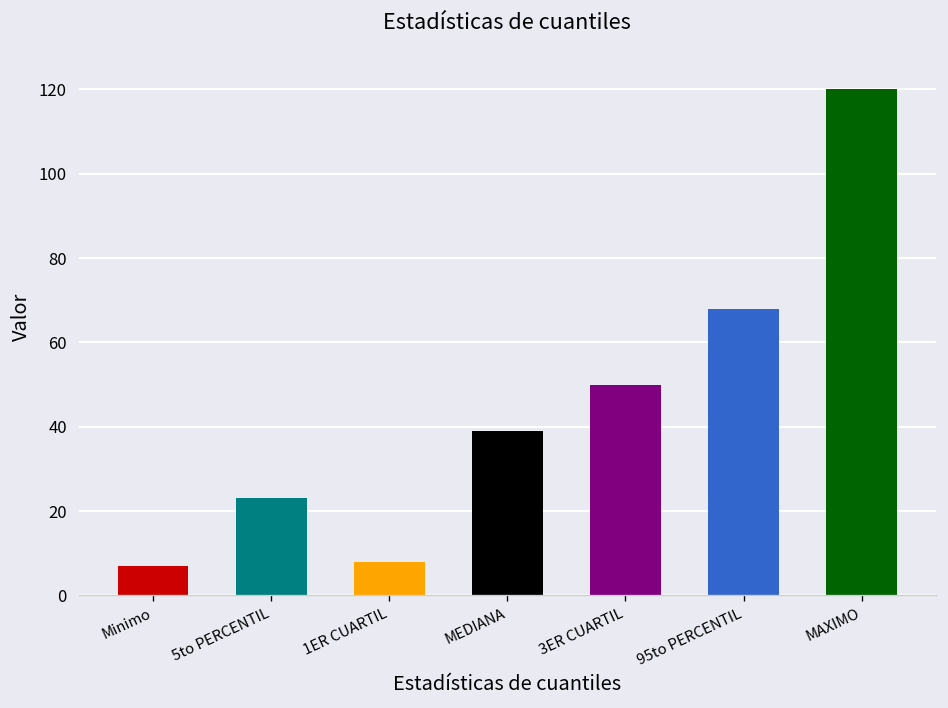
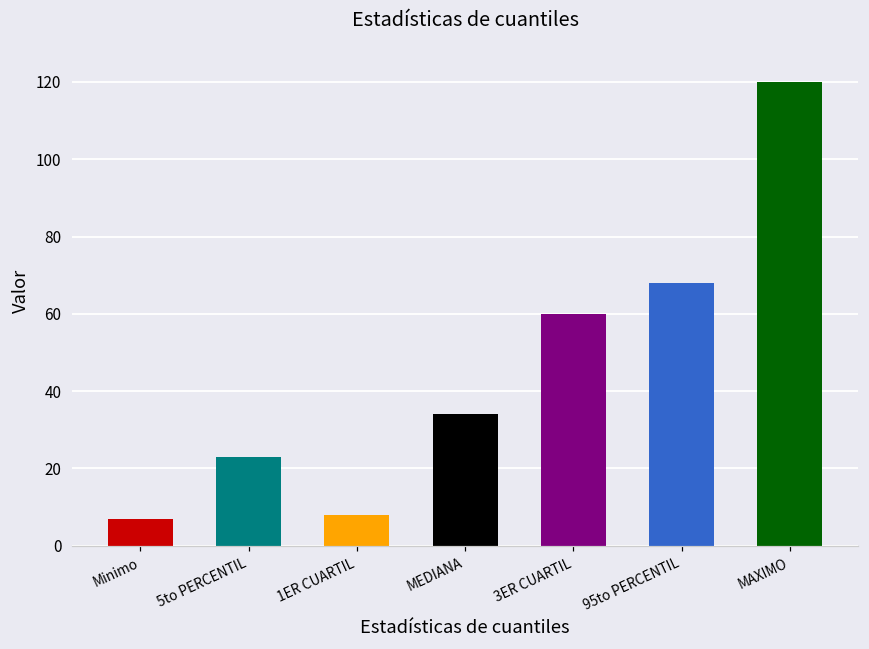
MEDIANA: 39 -> 34
3ER CUARTIL: 50 -> 60
